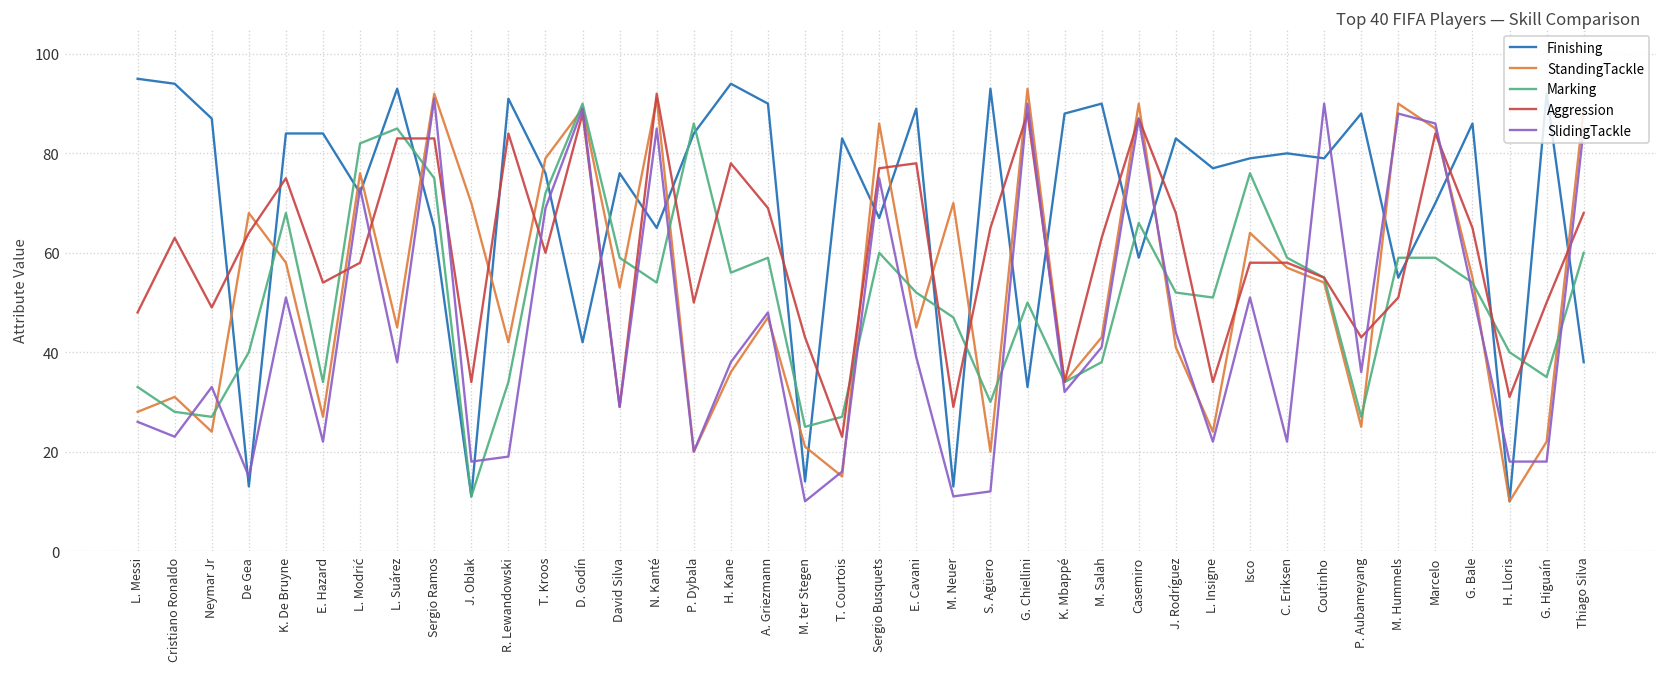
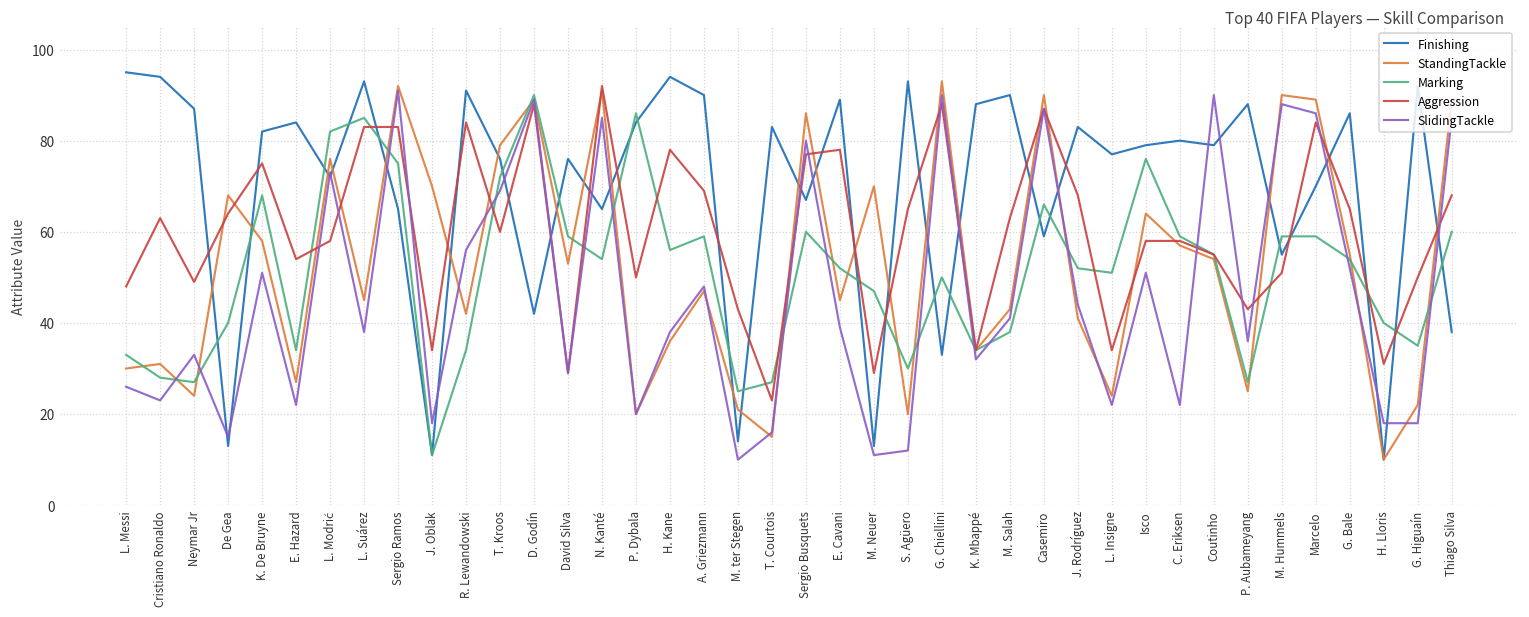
StandingTackle, L. Messi: 28 -> 30
Finishing, K. De Bruyne: 84 -> 82
SlidingTackle, R. Lewandowski: 19 -> 56
SlidingTackle, Sergio Busquets: 75 -> 80
StandingTackle, Marcelo: 85 -> 89
